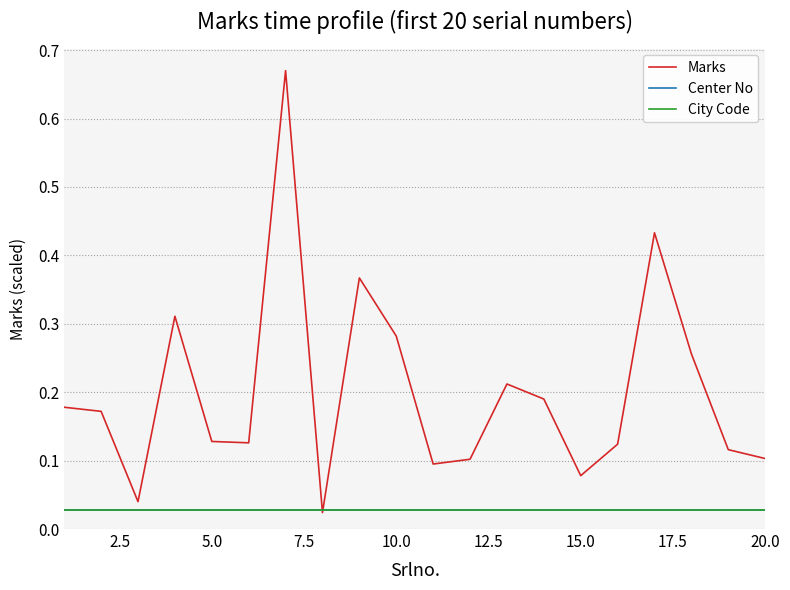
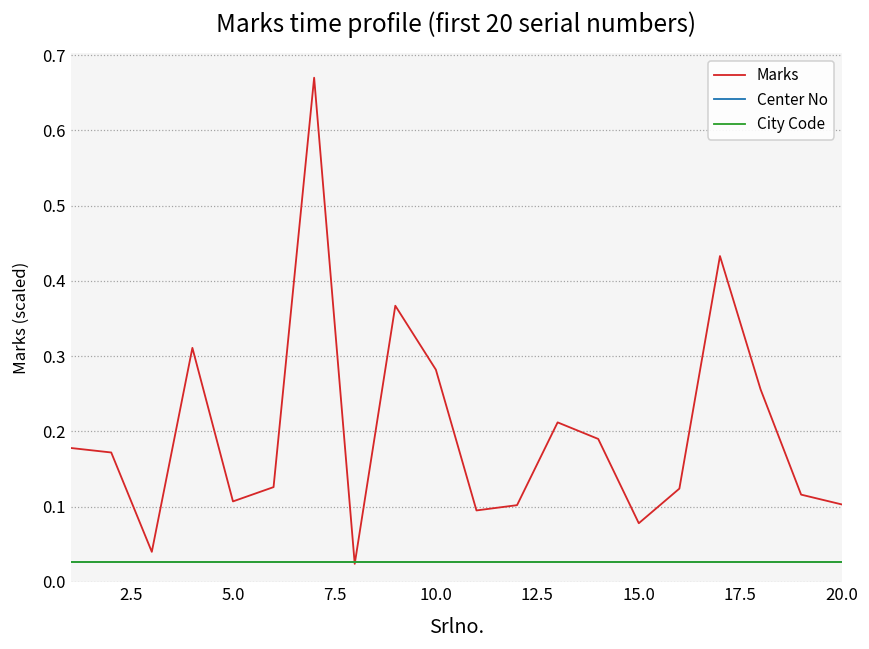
Marks, 5.0: 0.13 -> 0.11
